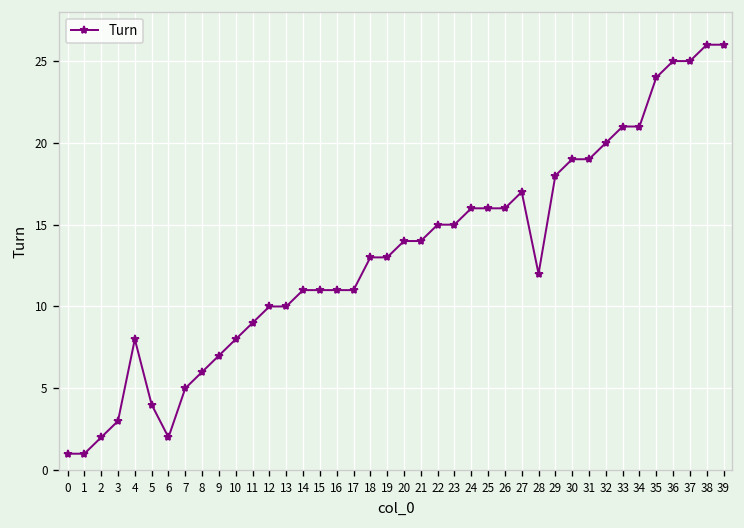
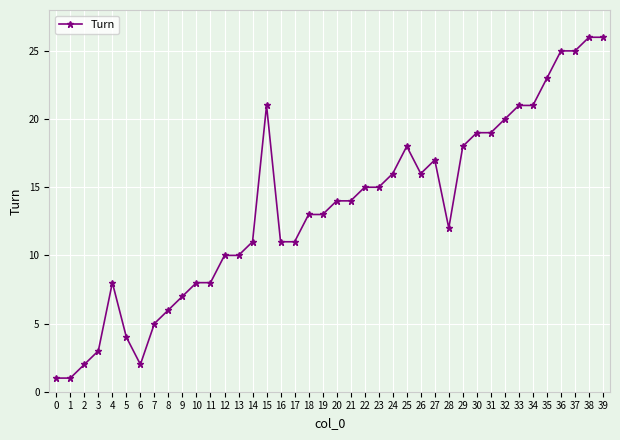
11: 9 -> 8
15: 11 -> 21
25: 16 -> 18
35: 24 -> 23
